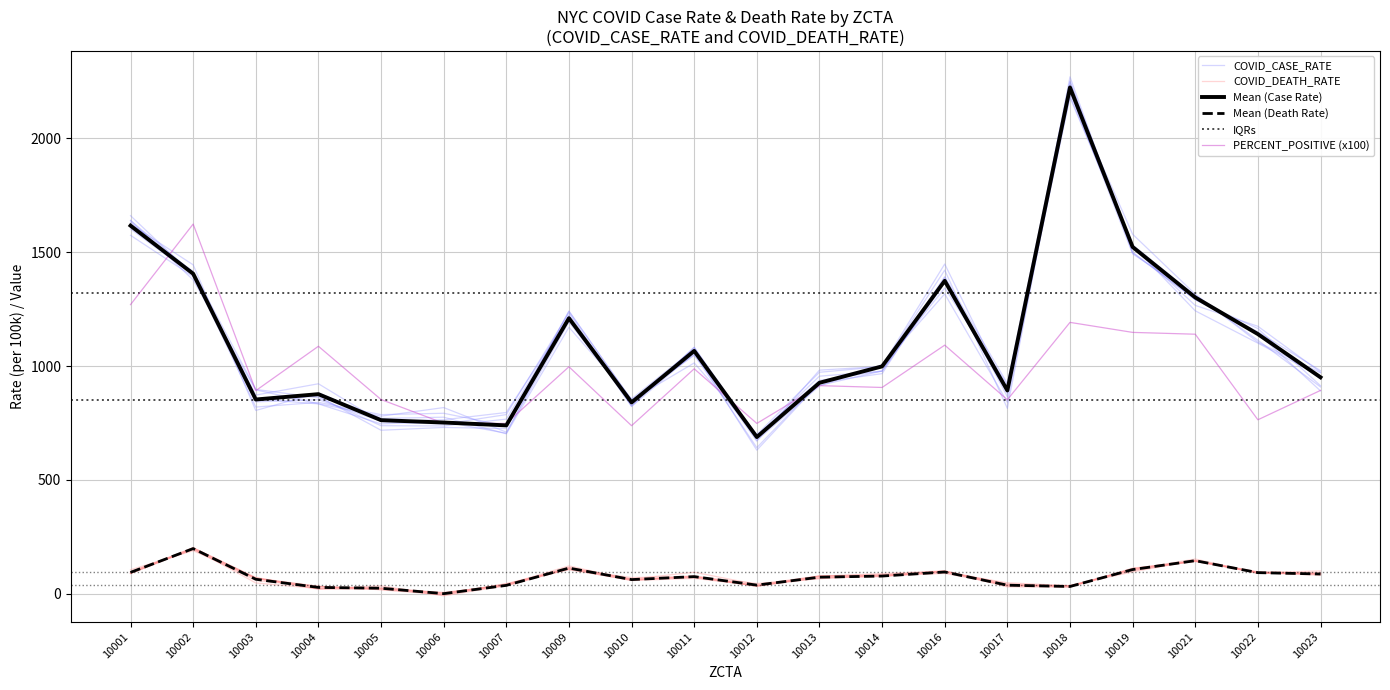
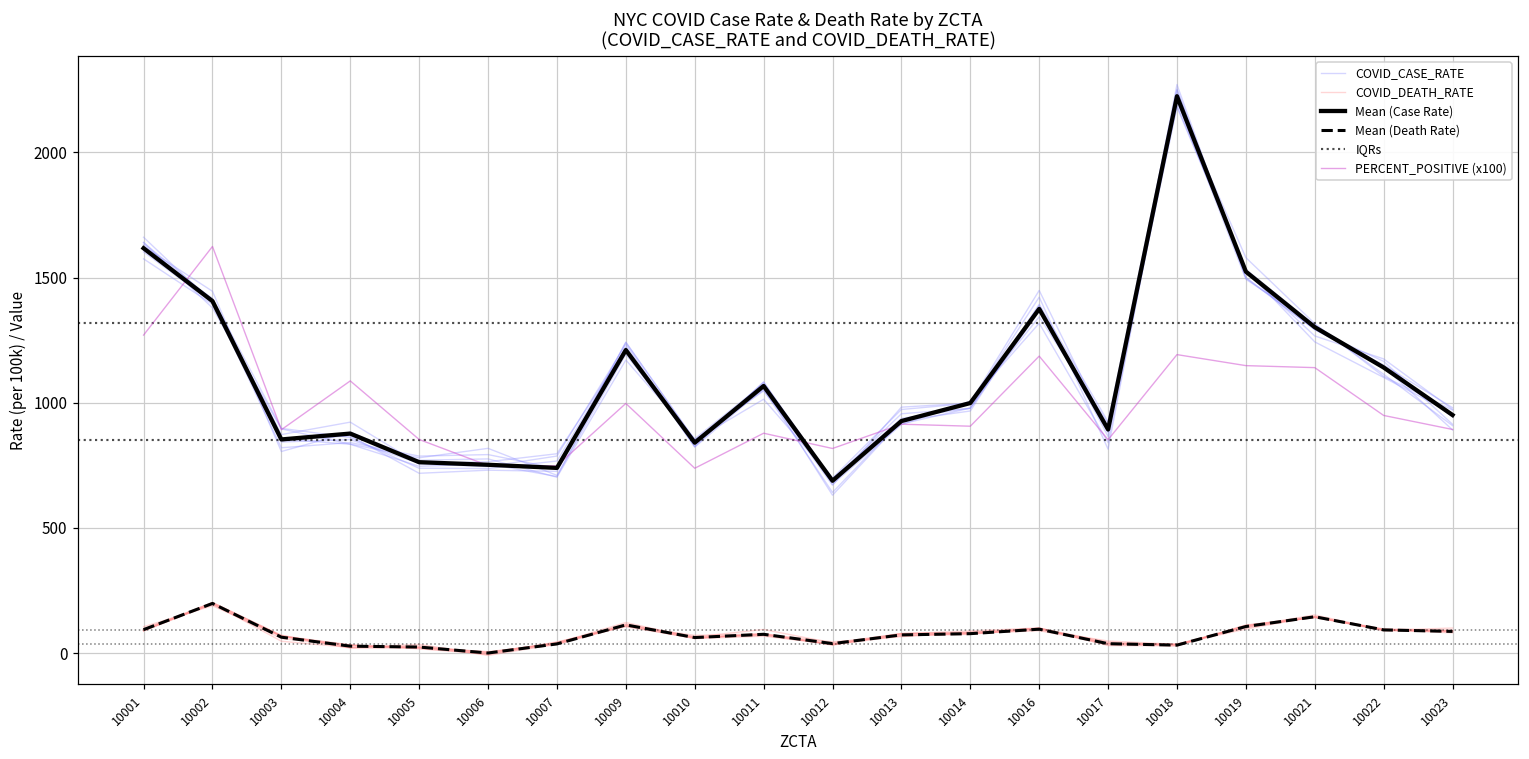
PERCENT_POSITIVE (x100), 10011: 990 -> 880
PERCENT_POSITIVE (x100), 10012: 750 -> 820
PERCENT_POSITIVE (x100), 10016: 1090 -> 1190
PERCENT_POSITIVE (x100), 10022: 760 -> 950
